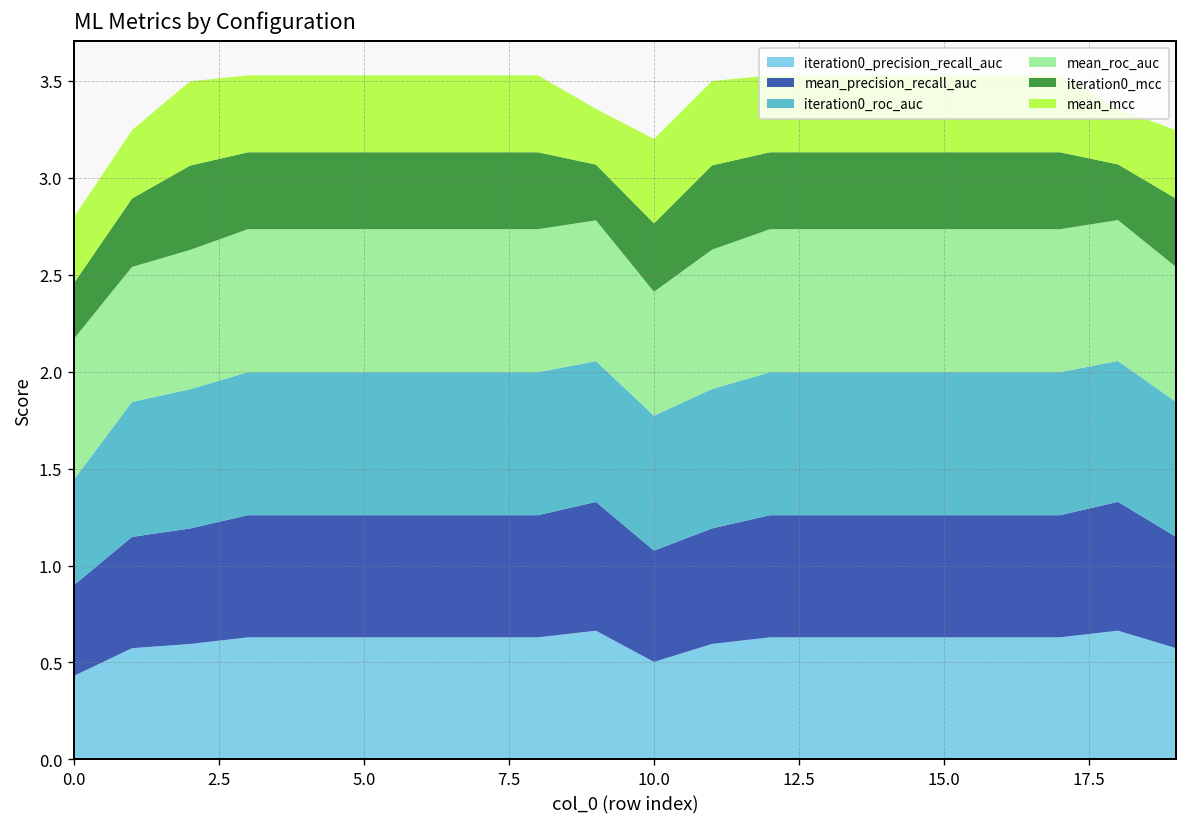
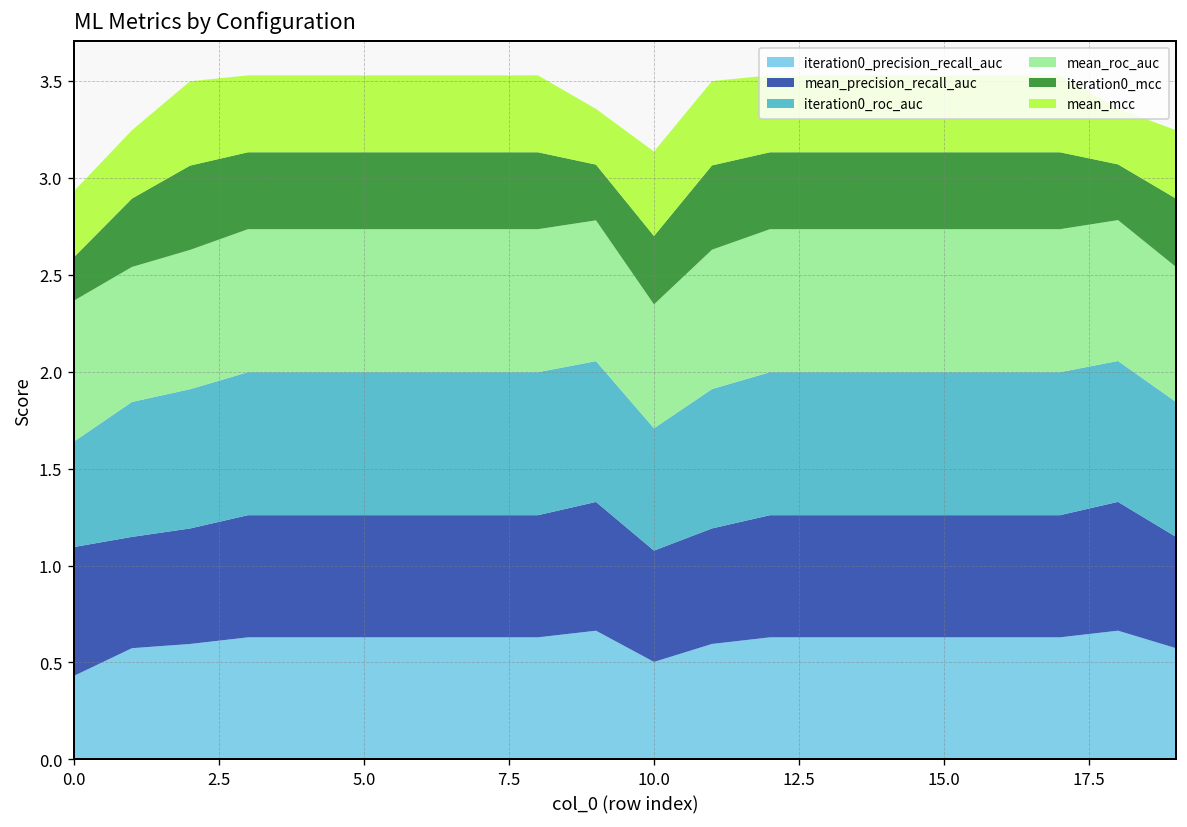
mean_precision_recall_auc, 0.0: 0.47 -> 0.66
iteration0_mcc, 0.0: 0.29 -> 0.22
iteration0_roc_auc, 10.0: 0.70 -> 0.63
